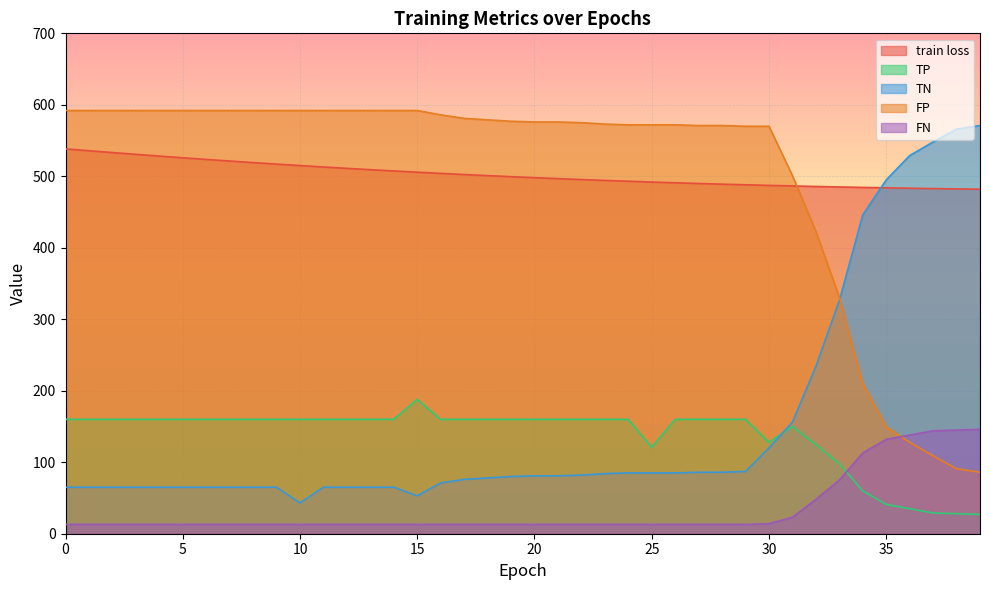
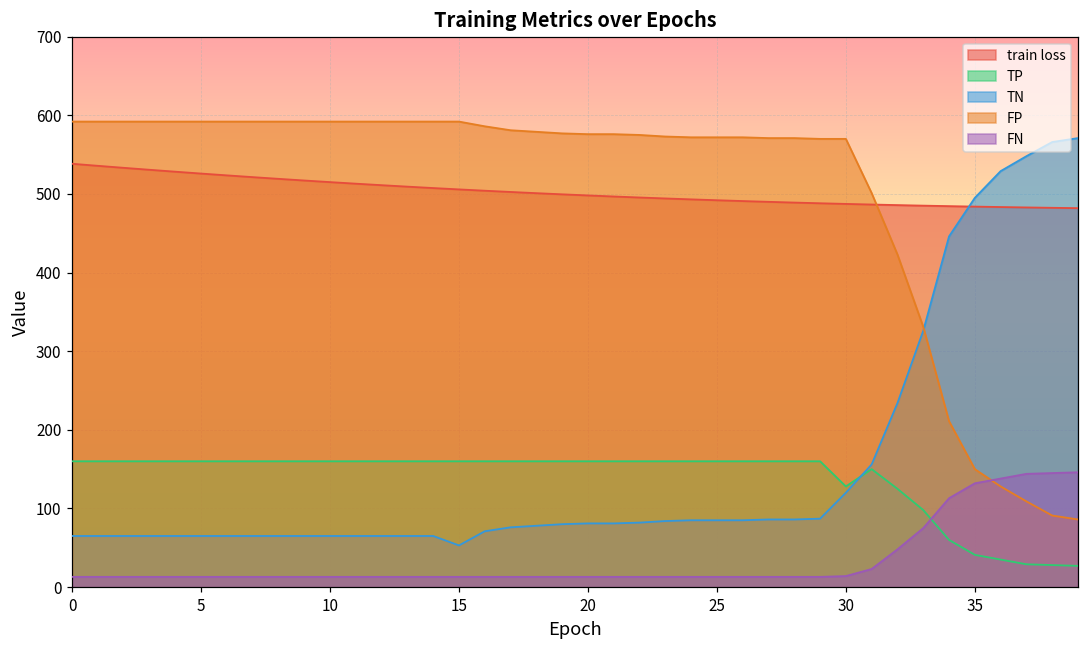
TN, 10: 40 -> 70
TP, 15: 190 -> 160
TP, 25: 120 -> 160
